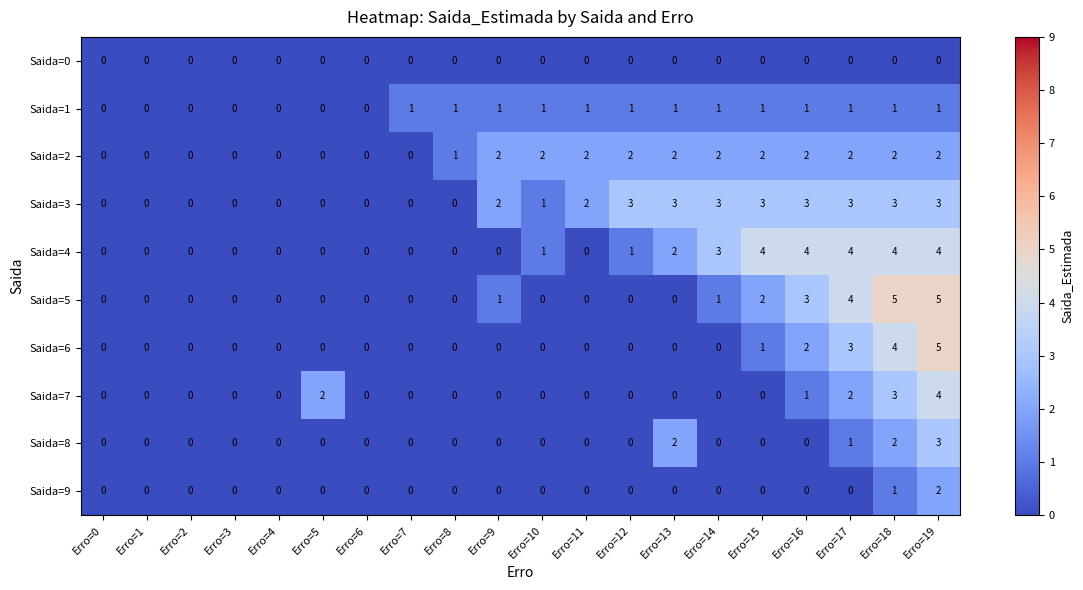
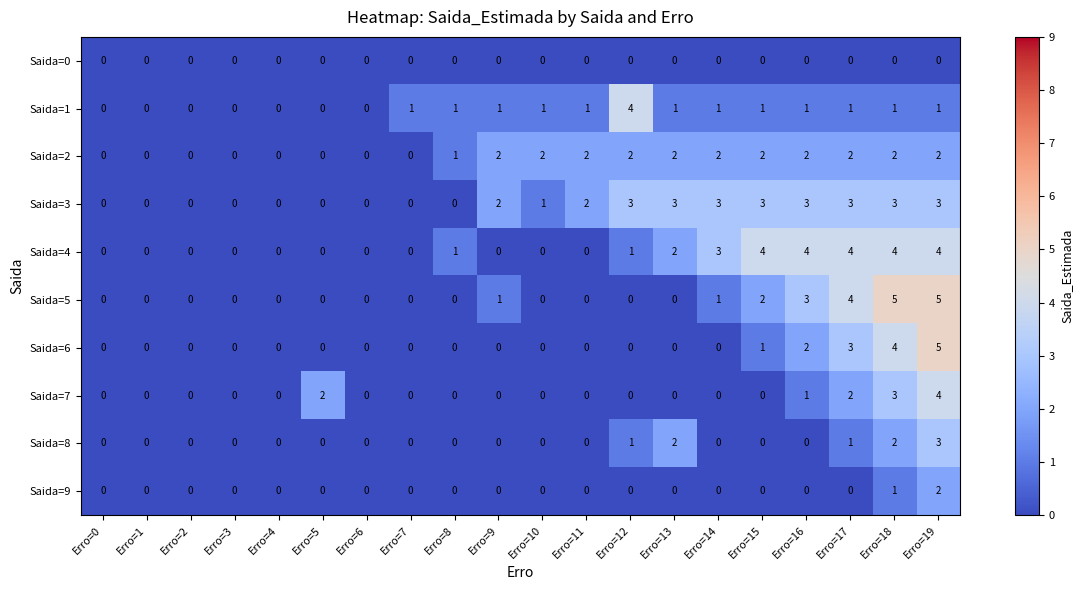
Saida=1, Erro=12: 1 -> 4
Saida=4, Erro=8: 0 -> 1
Saida=4, Erro=10: 1 -> 0
Saida=8, Erro=12: 0 -> 1
